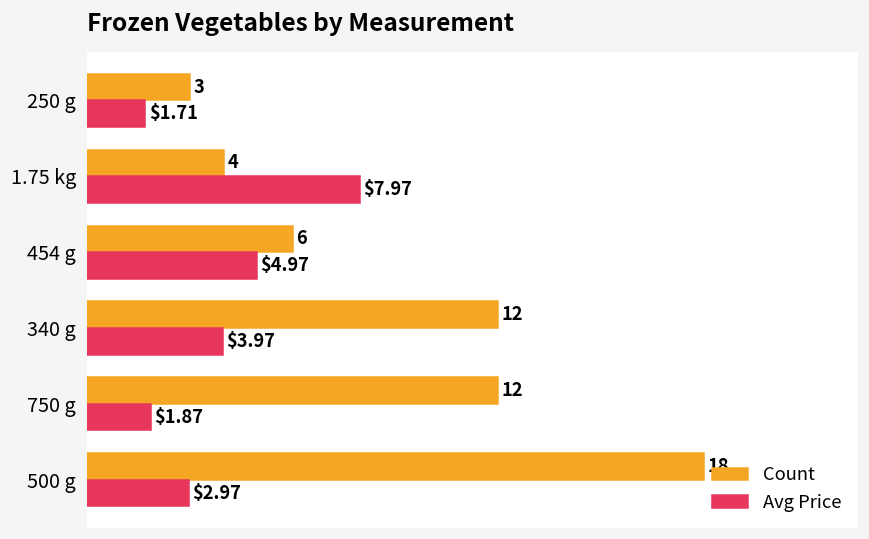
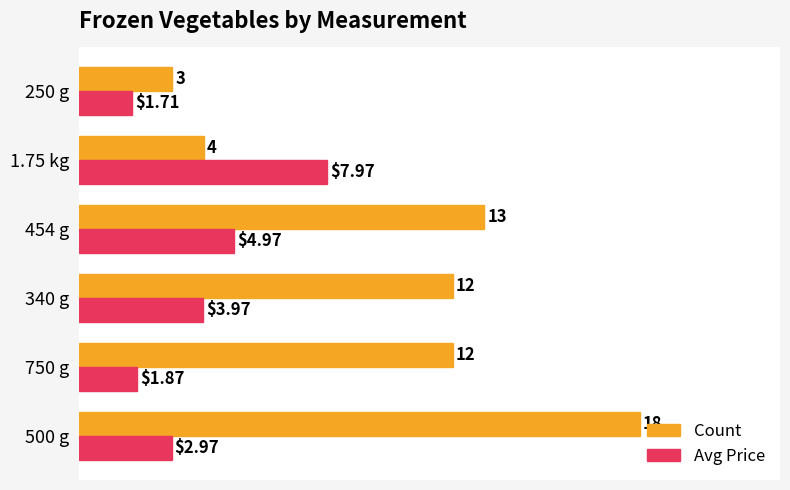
Count, 454 g: 6 -> 13
